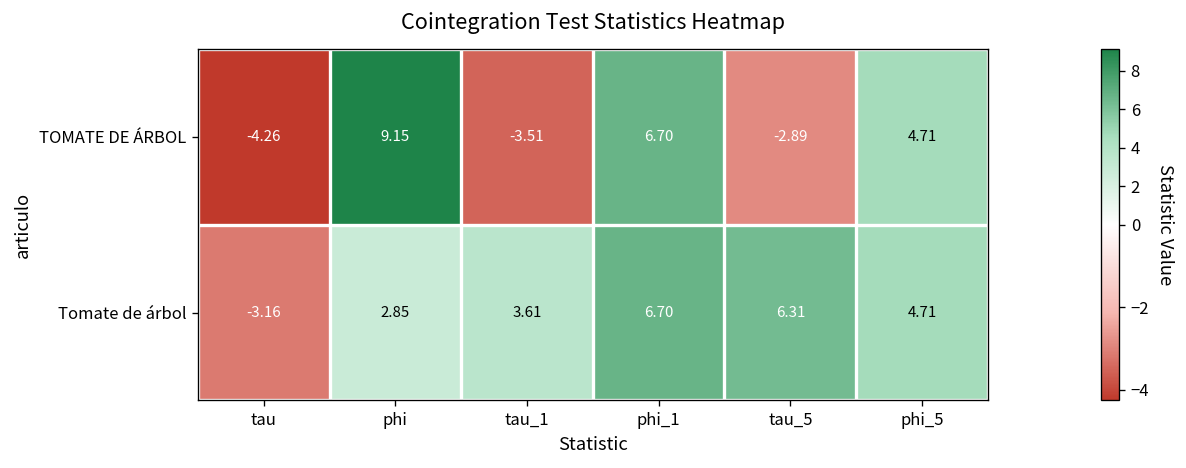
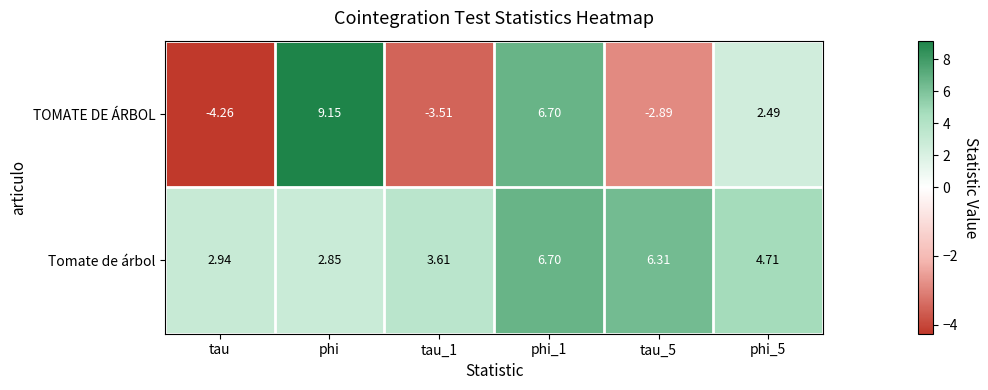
TOMATE DE ÁRBOL, phi_5: 4.71 -> 2.49
Tomate de árbol, tau: -3.16 -> 2.94
